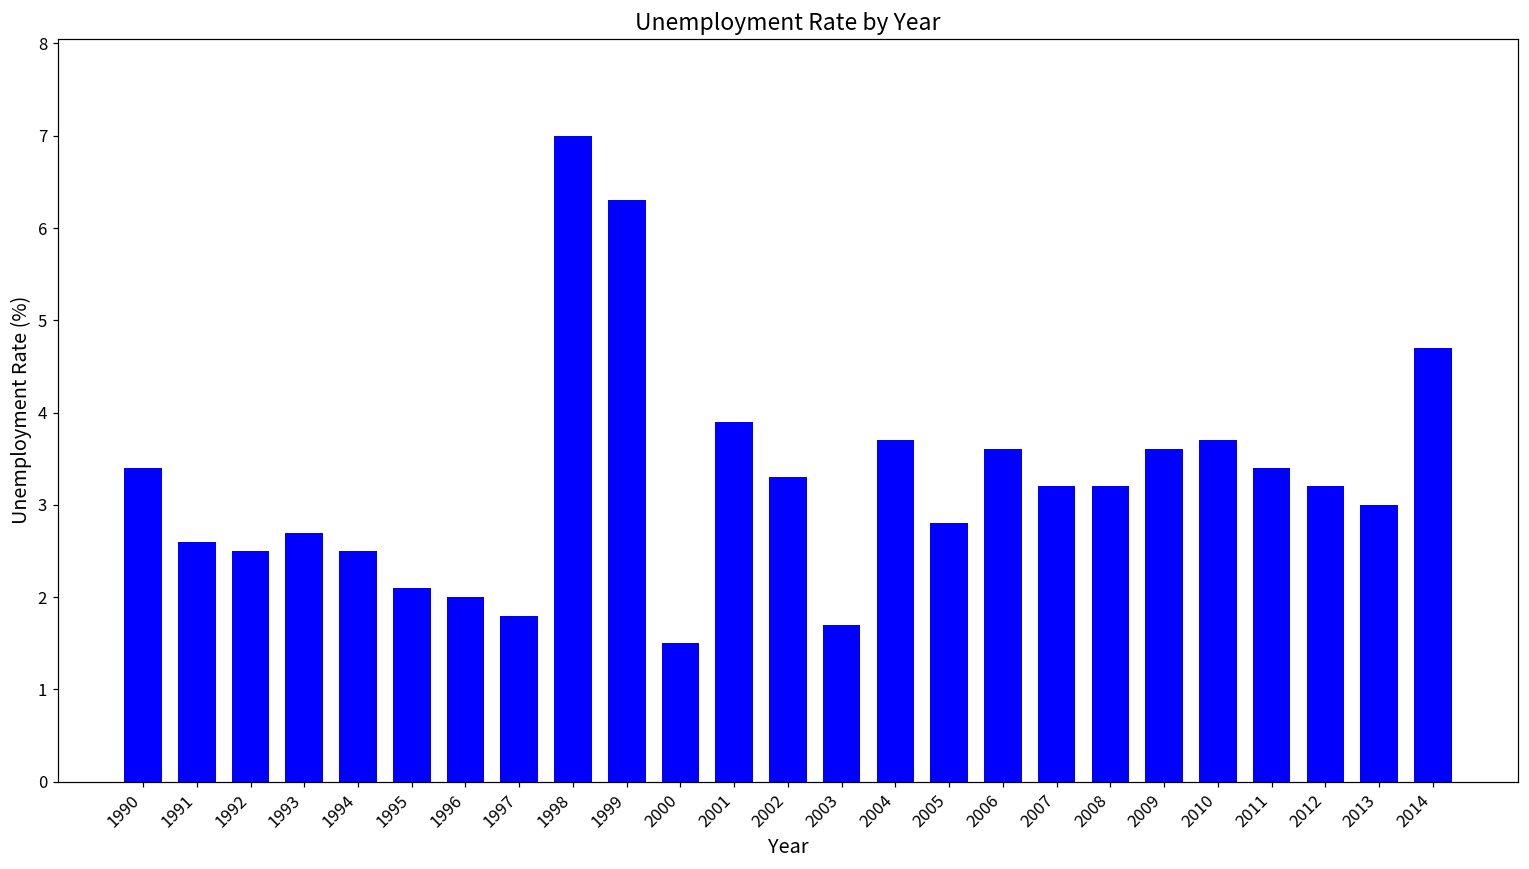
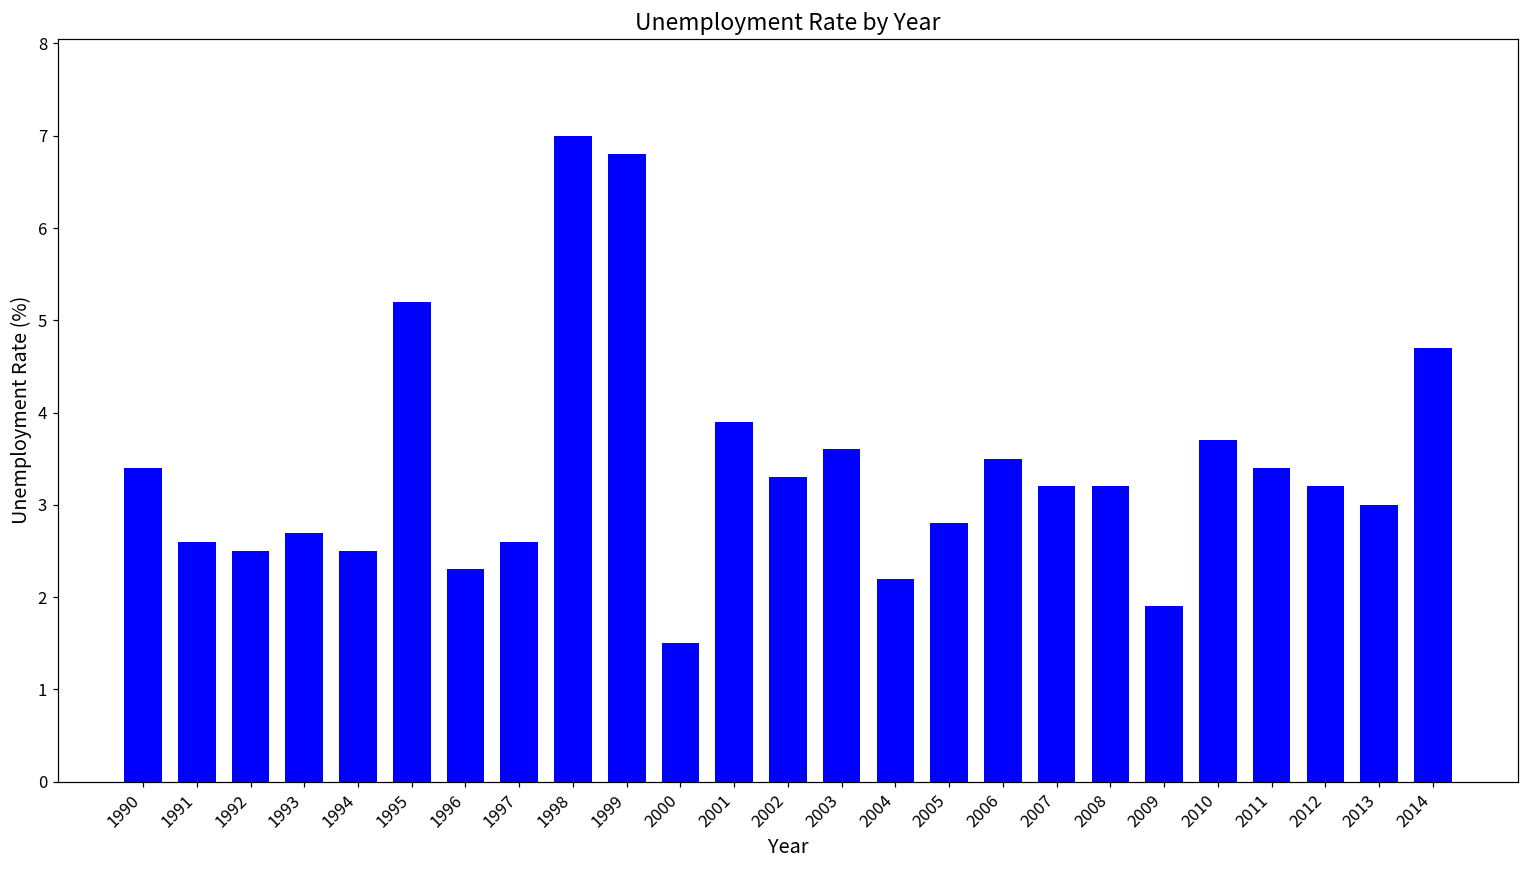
1995: 2.1 -> 5.2
1996: 2.0 -> 2.3
1997: 1.8 -> 2.6
1999: 6.3 -> 6.8
2003: 1.7 -> 3.6
2004: 3.7 -> 2.2
2006: 3.6 -> 3.5
2009: 3.6 -> 1.9
